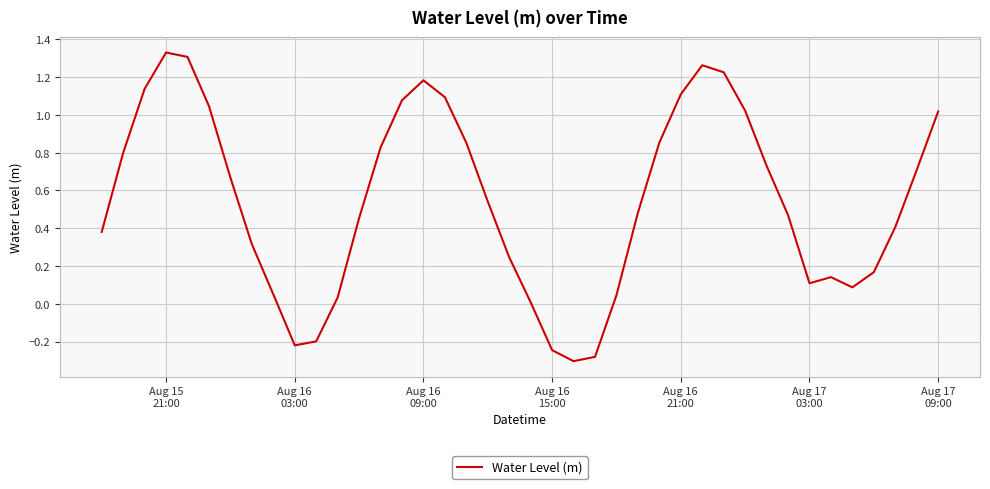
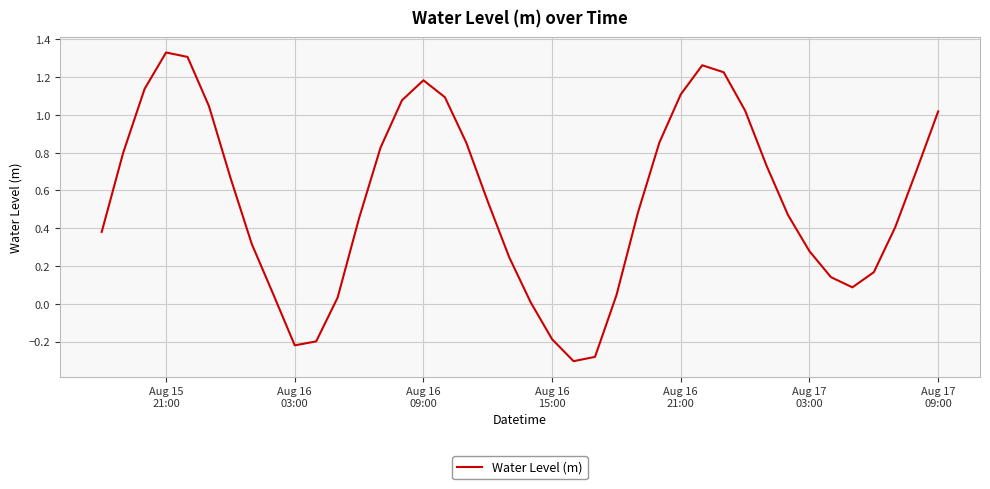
Aug 16 15:00: -0.25 -> -0.19
Aug 17 03:00: 0.11 -> 0.28
